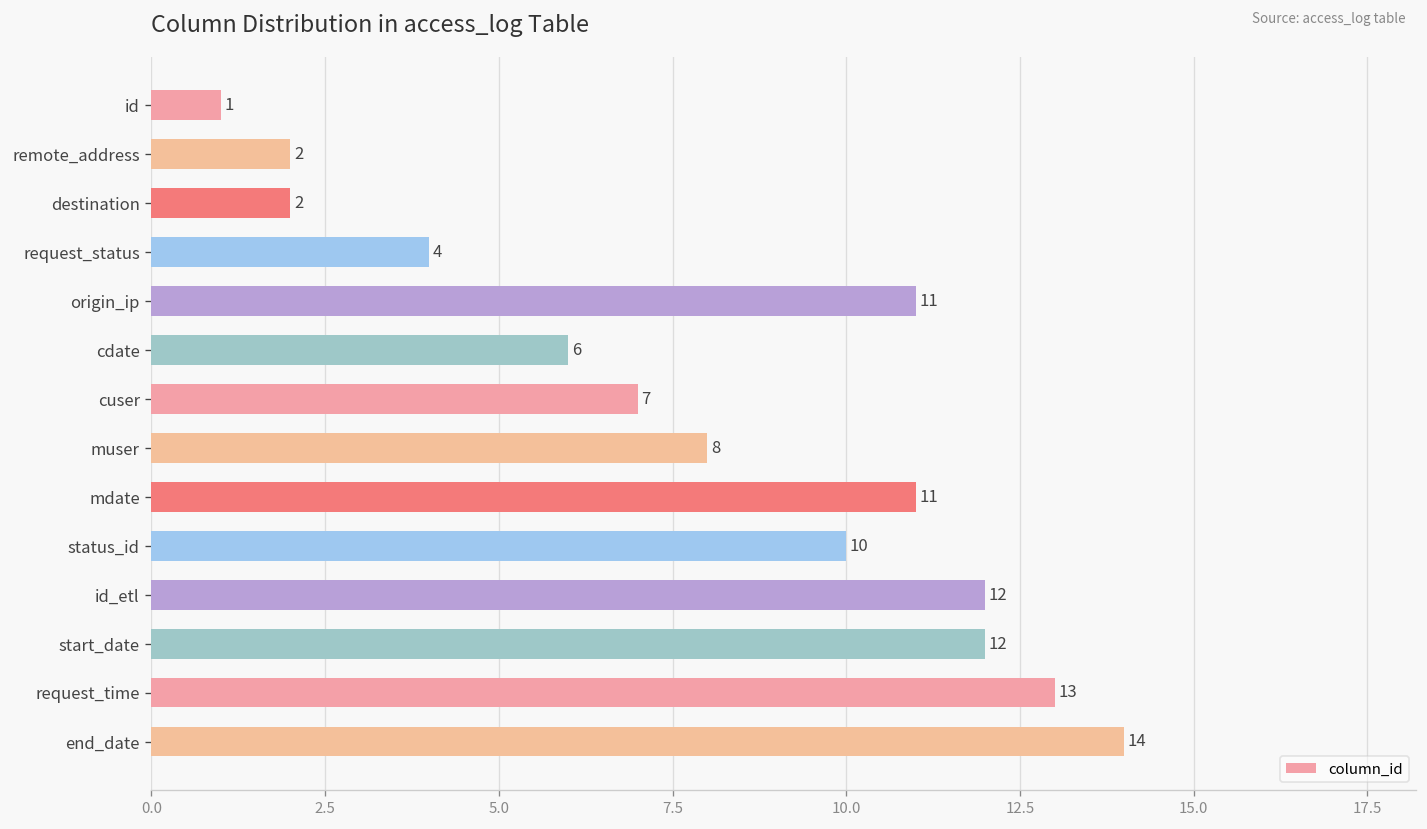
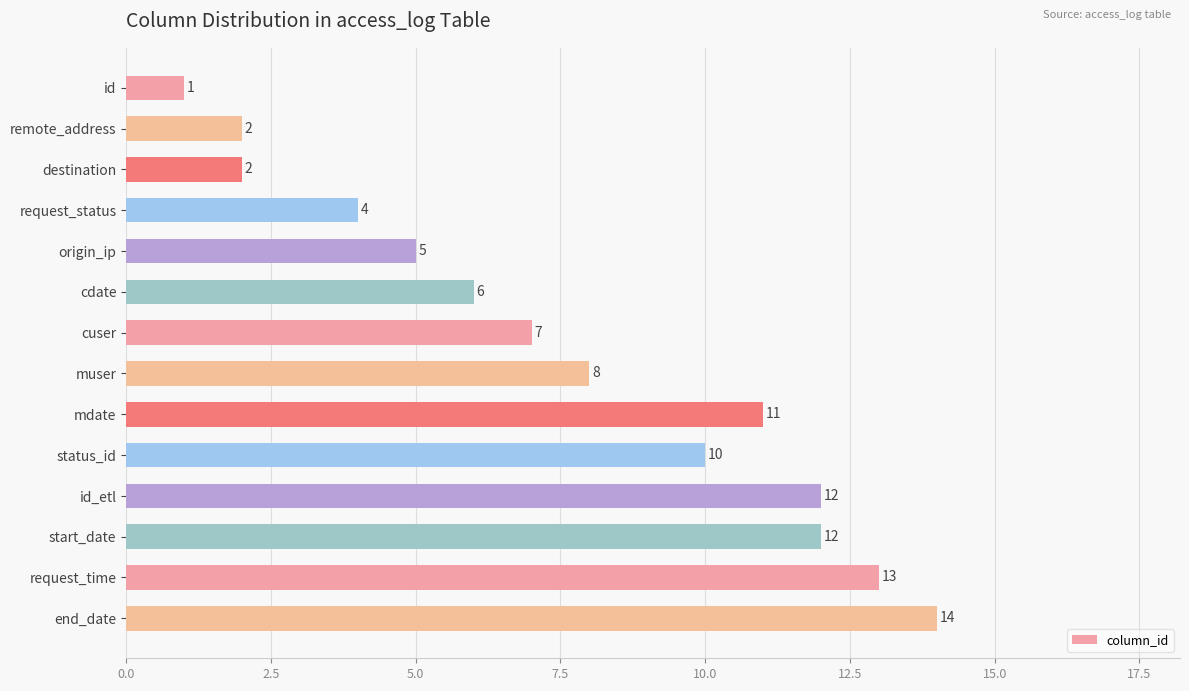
origin_ip: 11 -> 5
